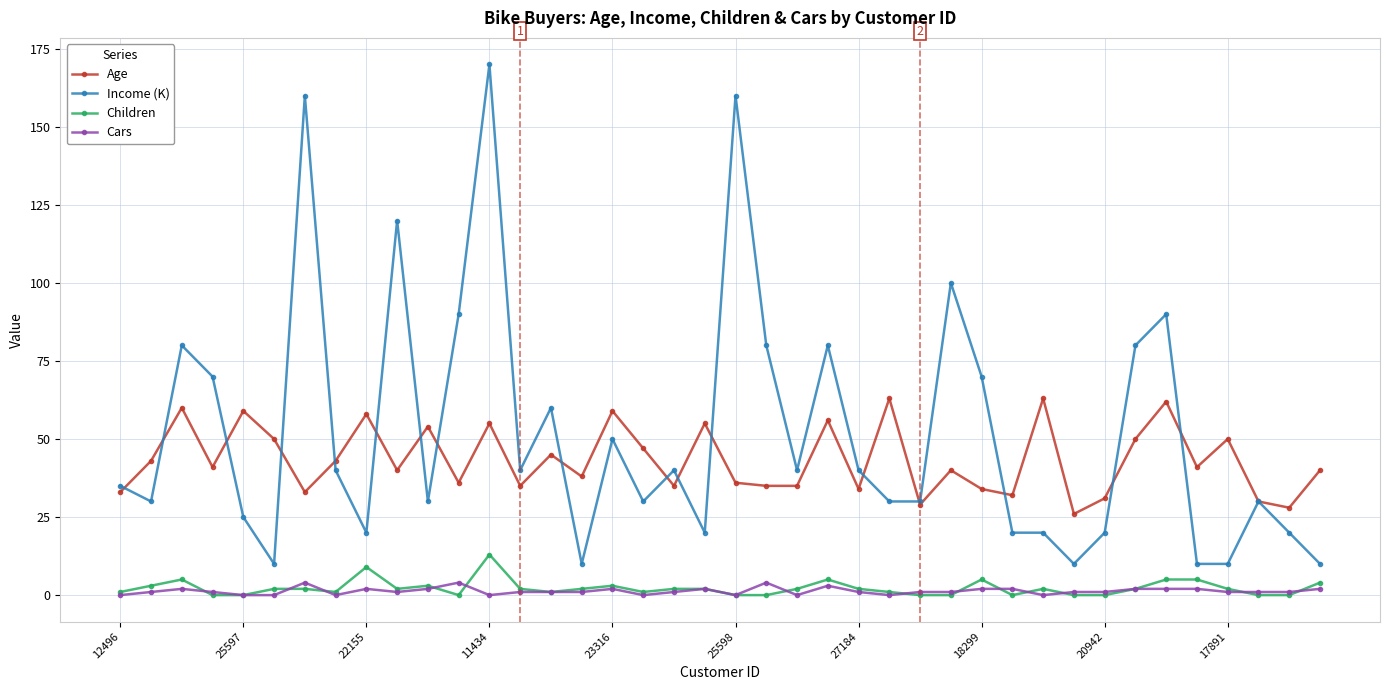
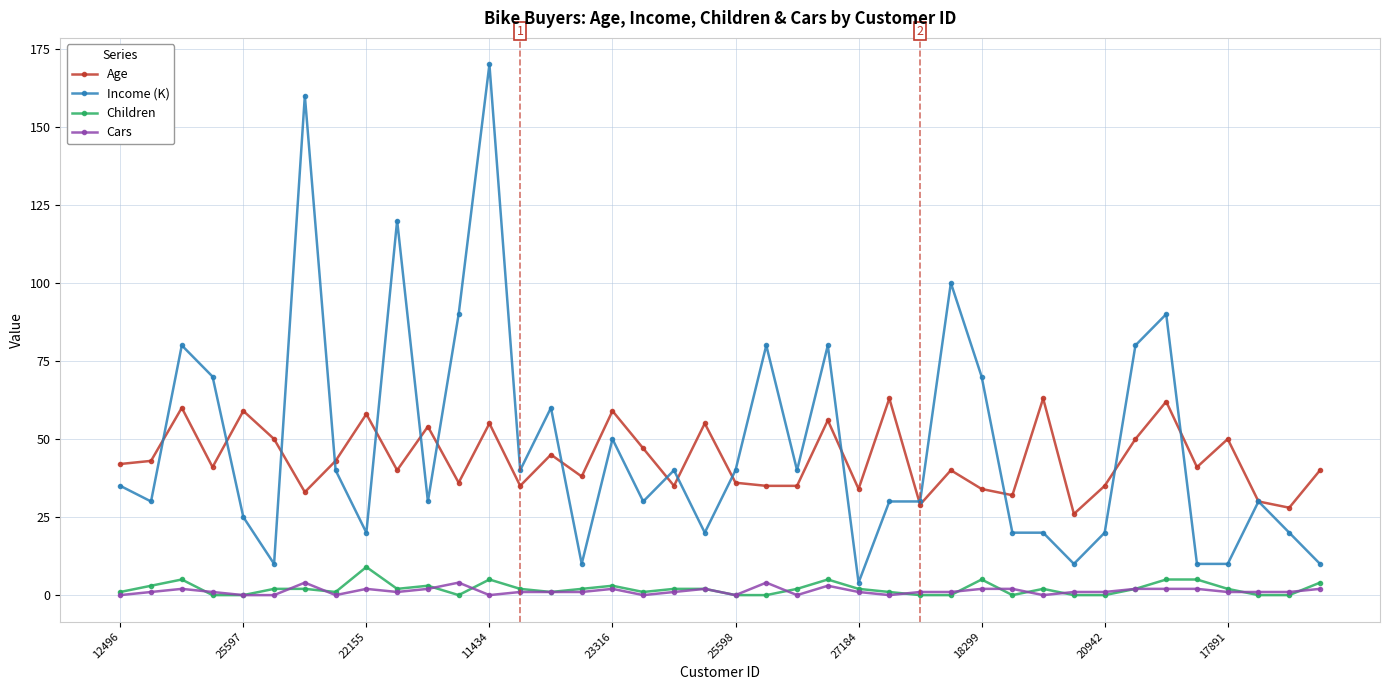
Age, 12496: 33 -> 42
Children, 11434: 13 -> 5
Income (K), 25598: 160 -> 40
Income (K), 27184: 40 -> 4
Age, 20942: 31 -> 35
